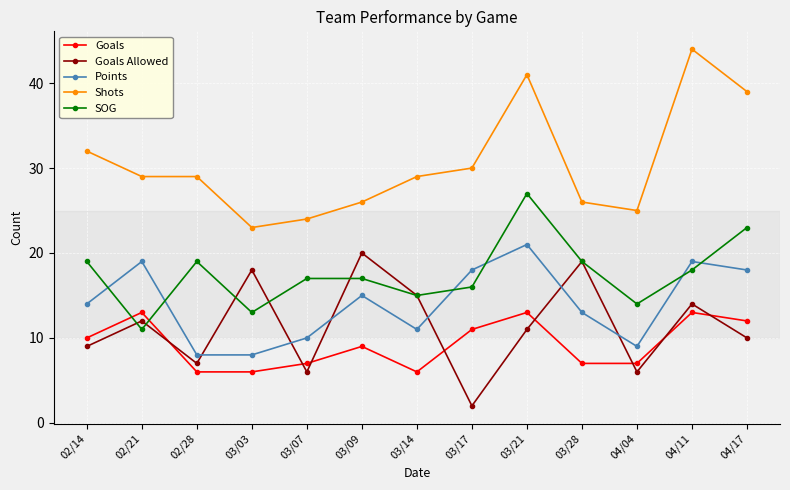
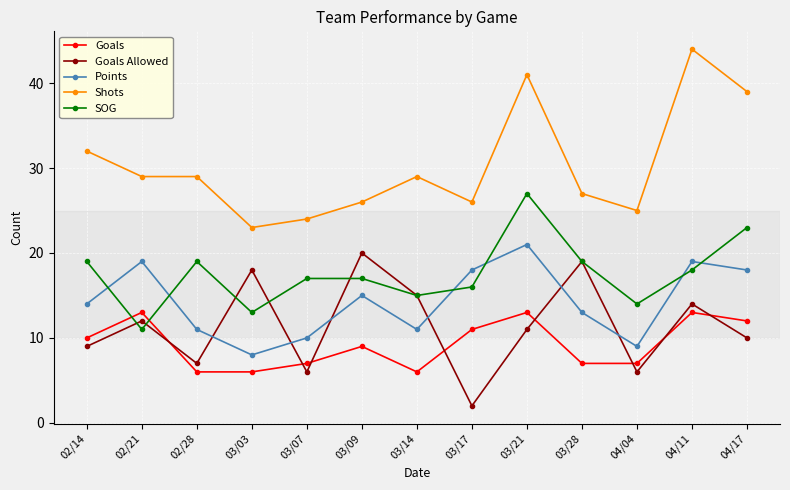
Points, 02/28: 8 -> 11
Shots, 03/17: 30 -> 26
Shots, 03/28: 26 -> 27
